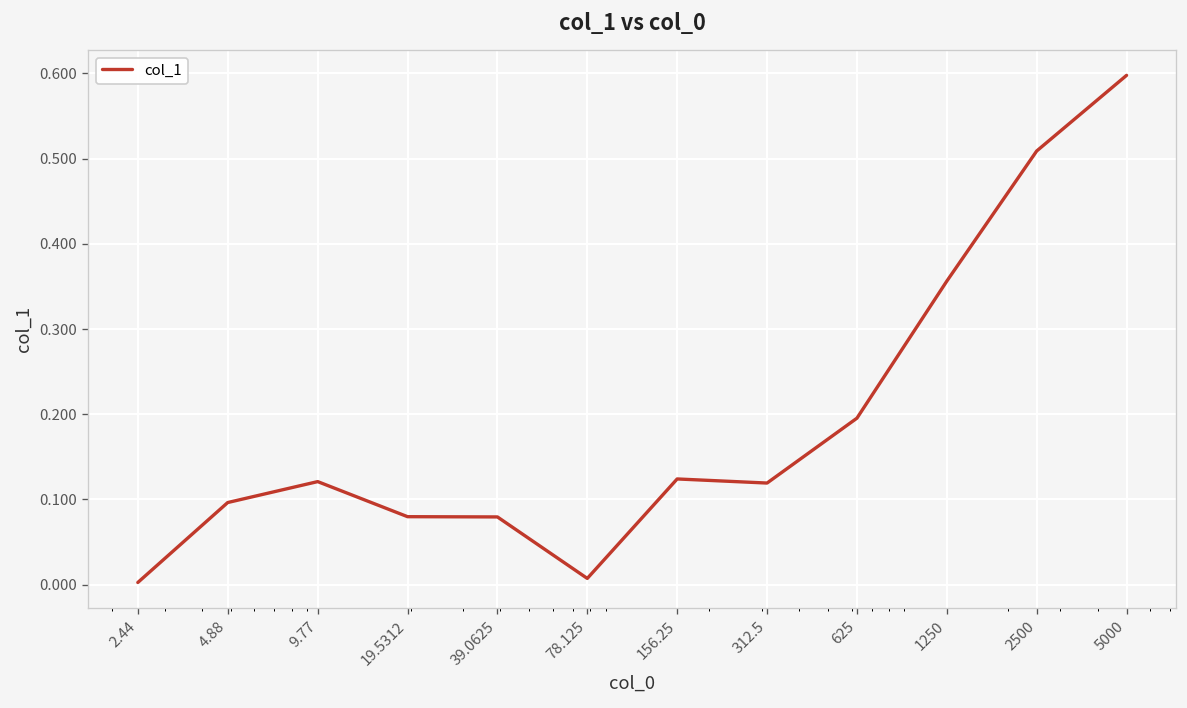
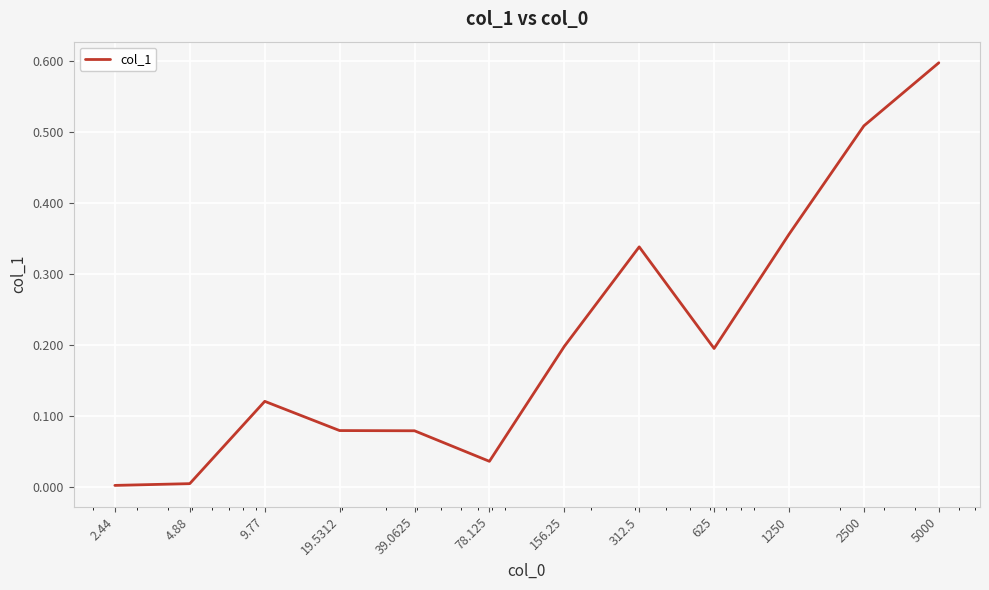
4.88: 0.10 -> 0.01
78.125: 0.01 -> 0.04
156.25: 0.12 -> 0.20
312.5: 0.12 -> 0.34
